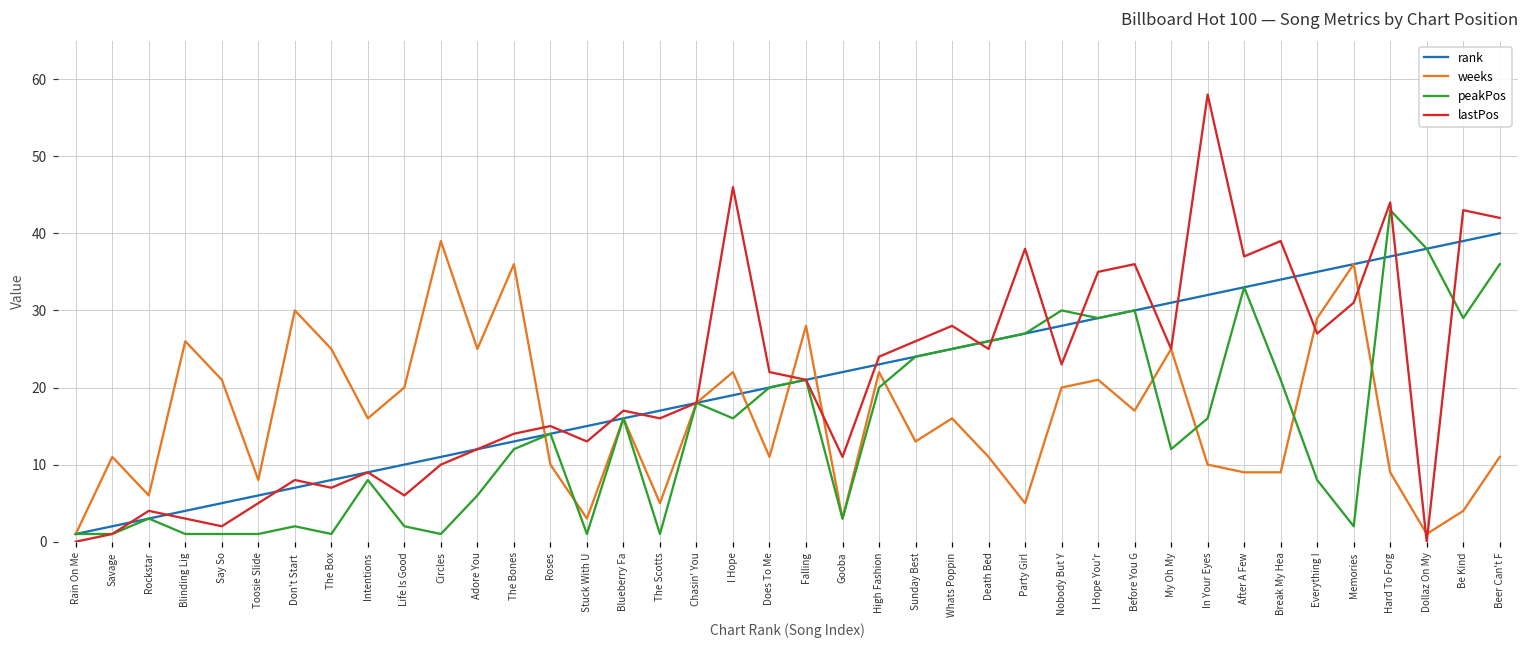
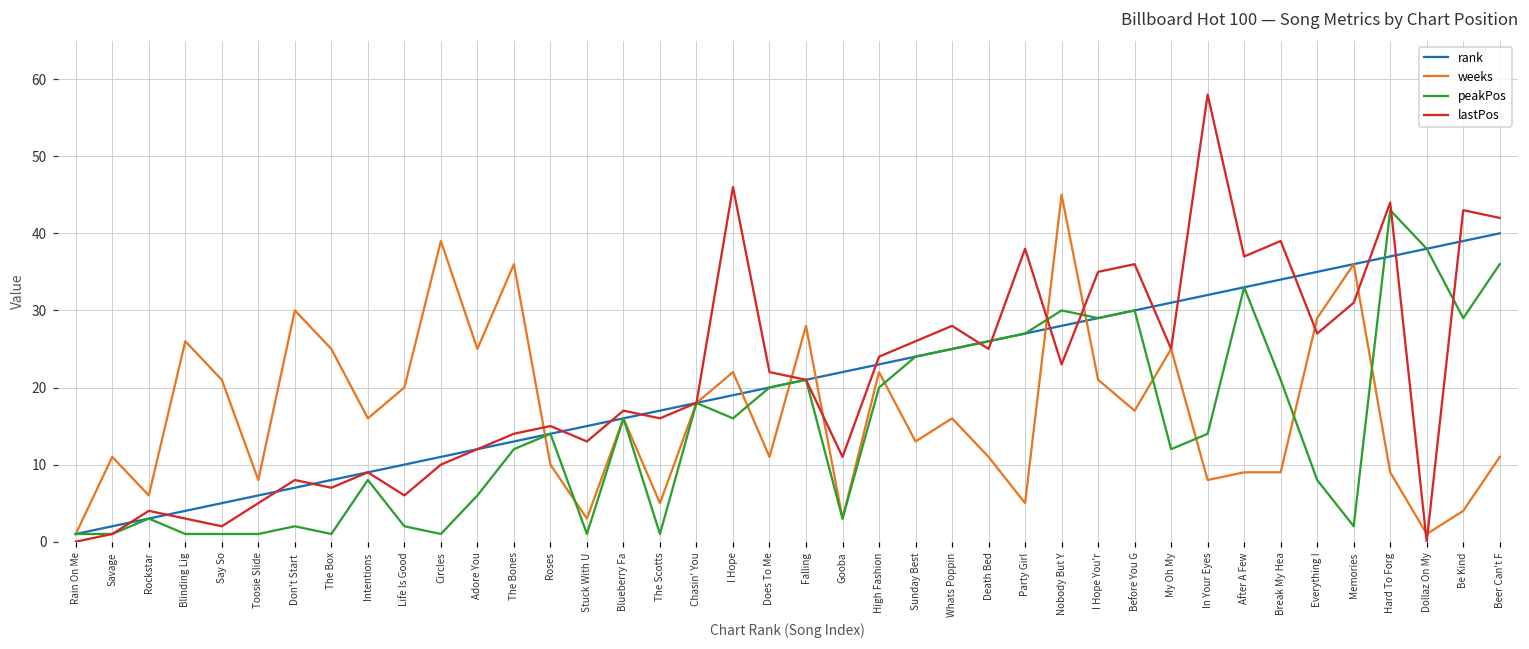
weeks, Nobody But Y: 20 -> 45
weeks, In Your Eyes: 10 -> 8
peakPos, In Your Eyes: 16 -> 14
